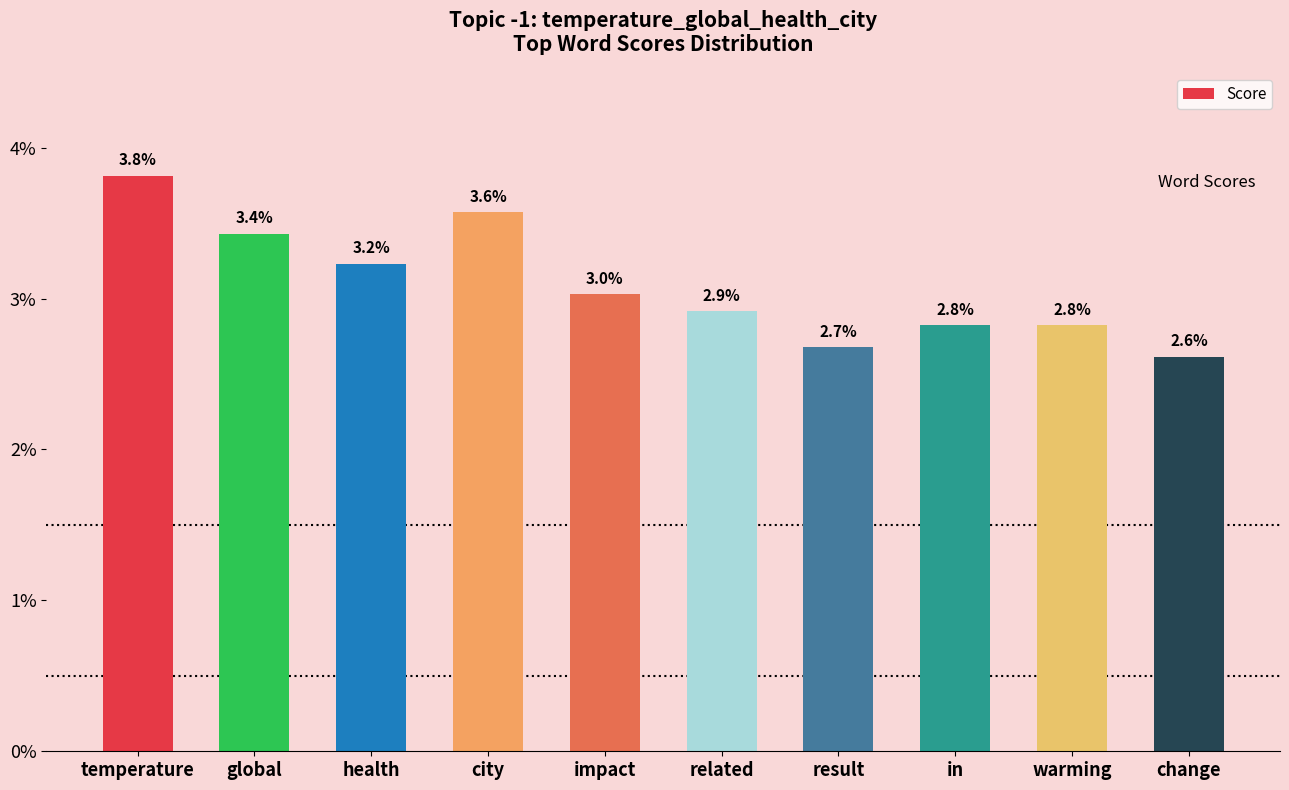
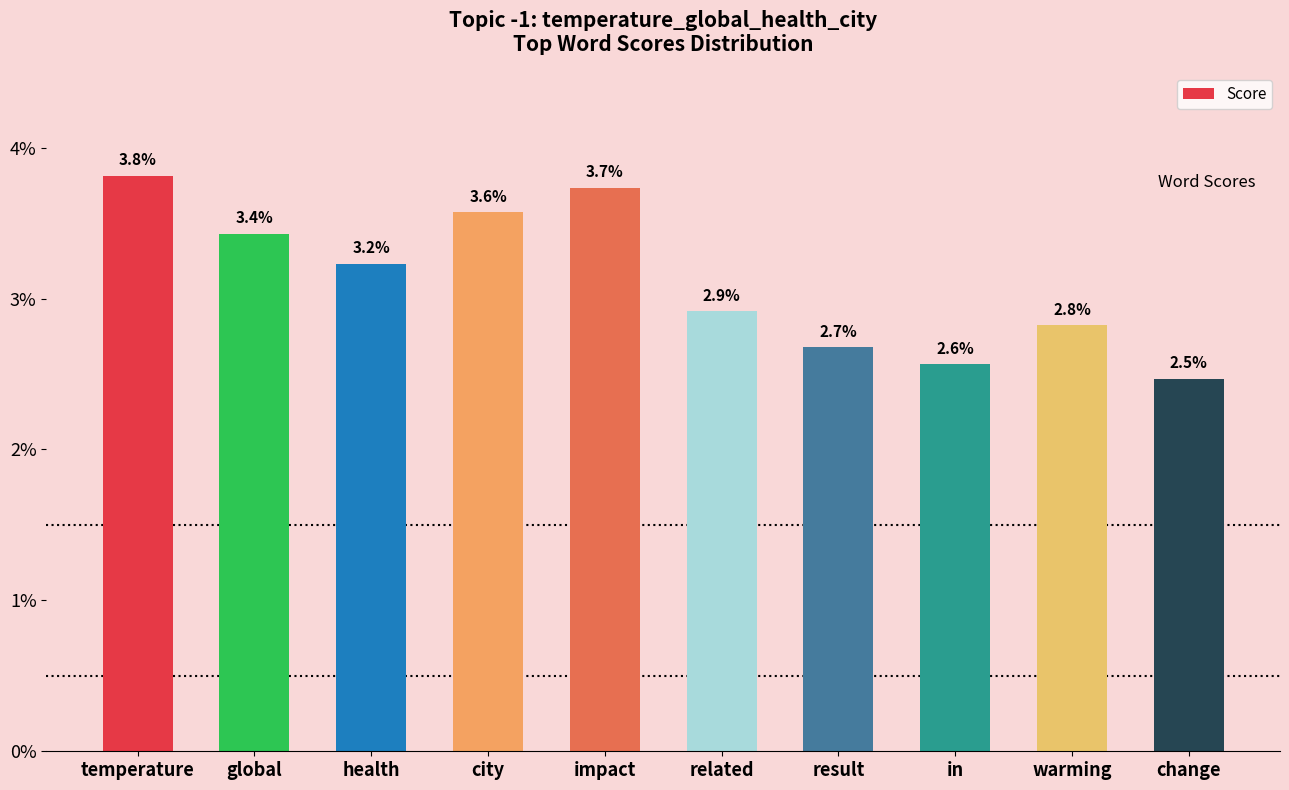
impact: 3.0% -> 3.7%
in: 2.8% -> 2.6%
change: 2.6% -> 2.5%
